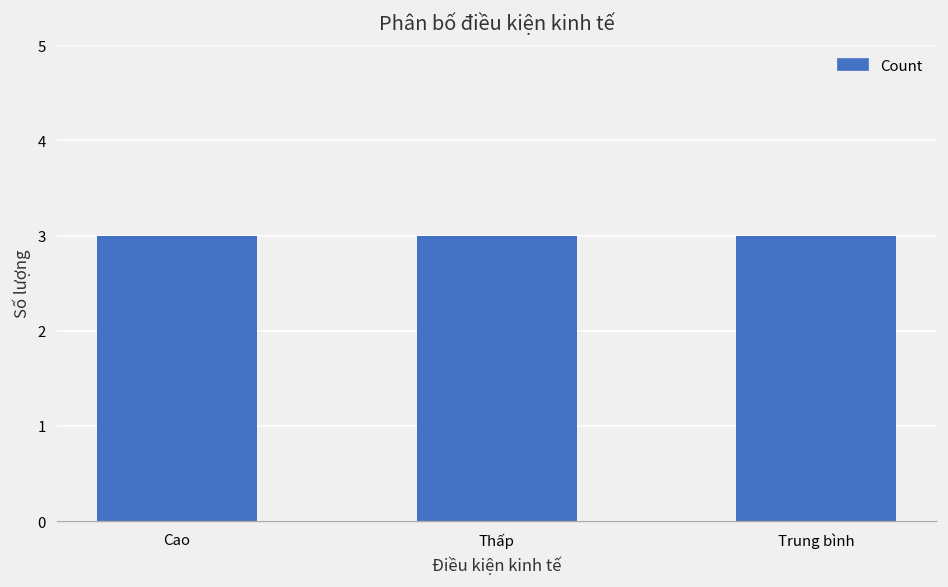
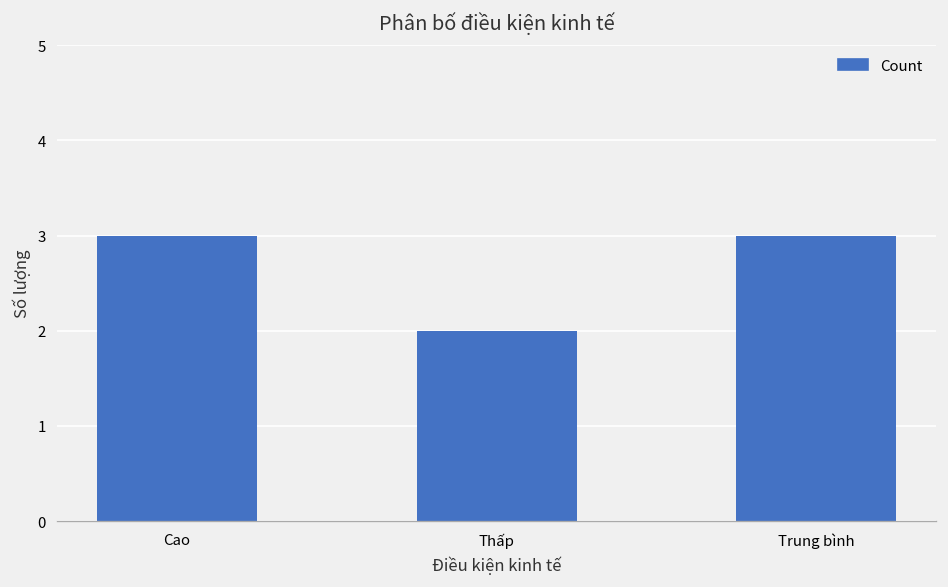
Thấp: 3 -> 2
